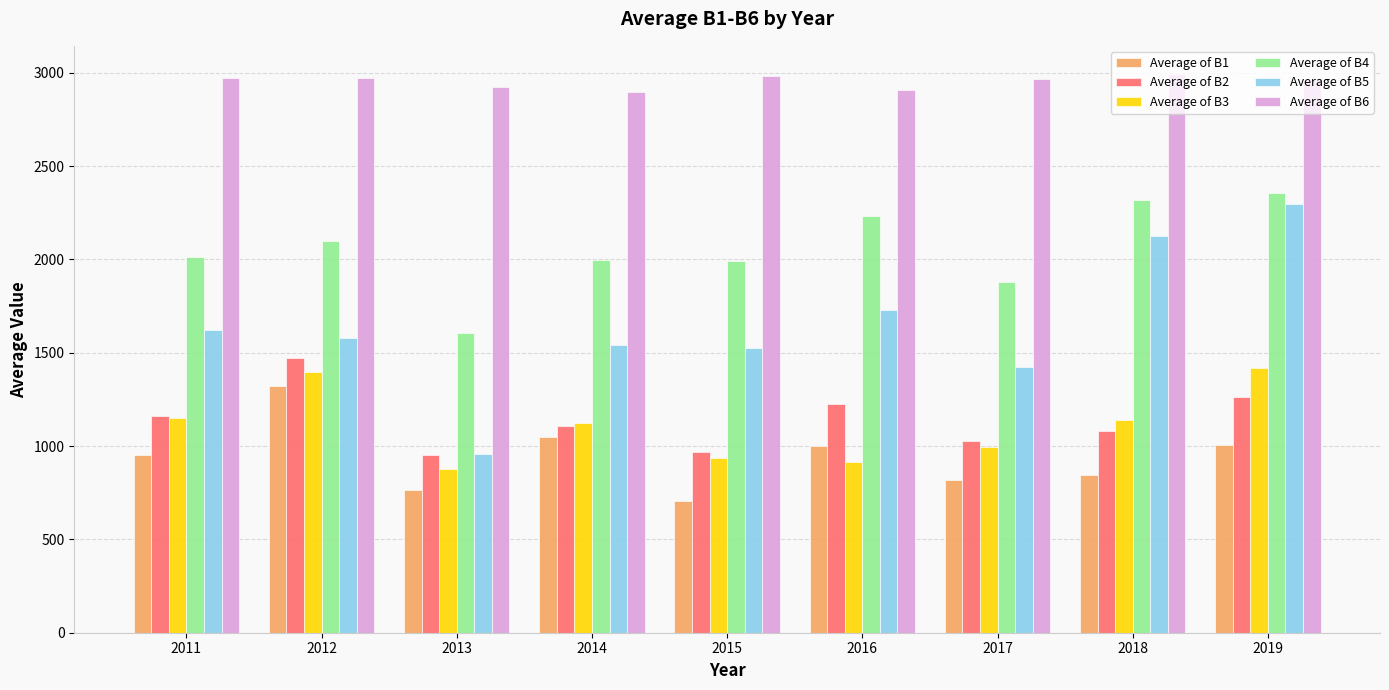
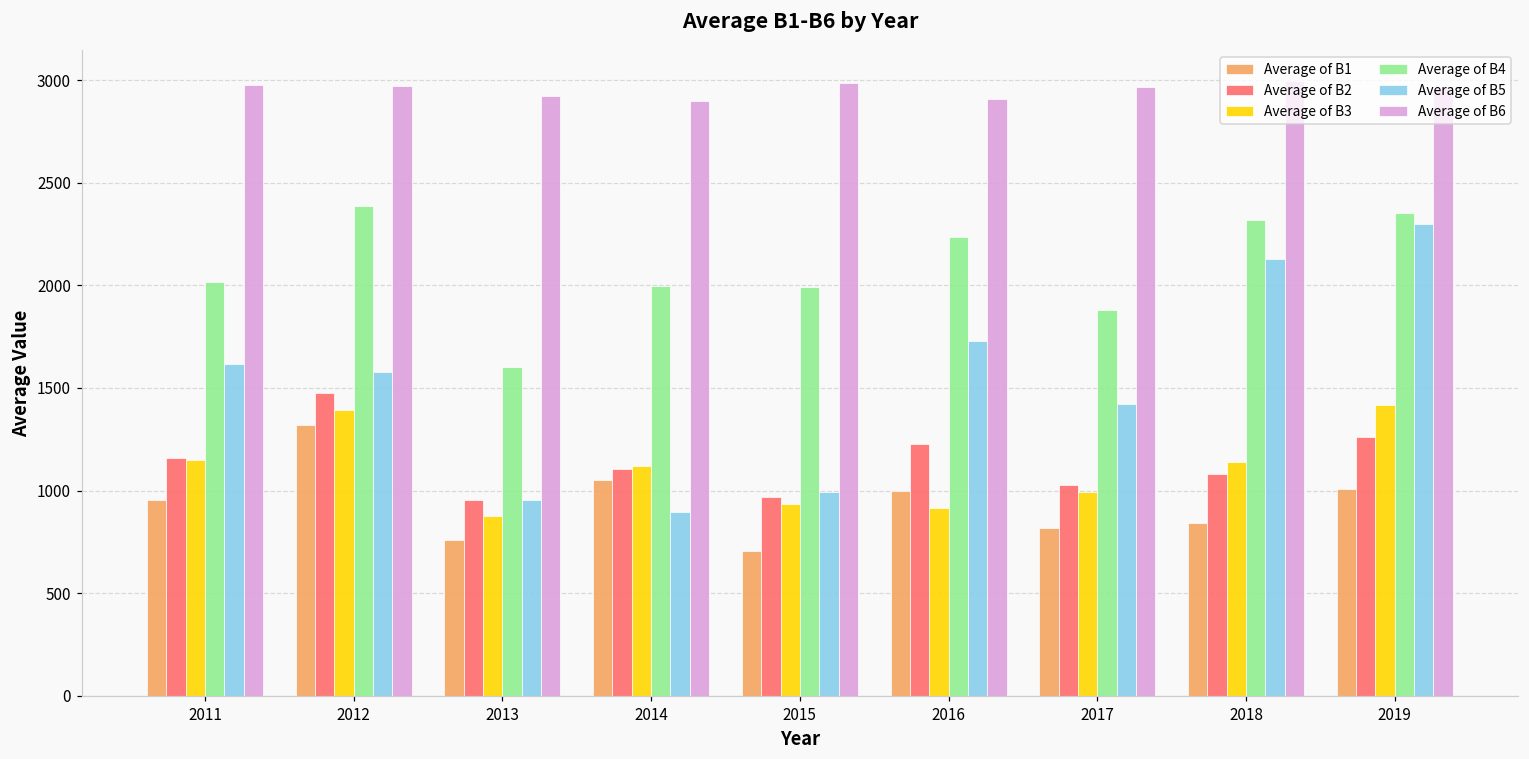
Average of B4, 2012: 2100 -> 2390
Average of B5, 2014: 1540 -> 890
Average of B5, 2015: 1530 -> 990
